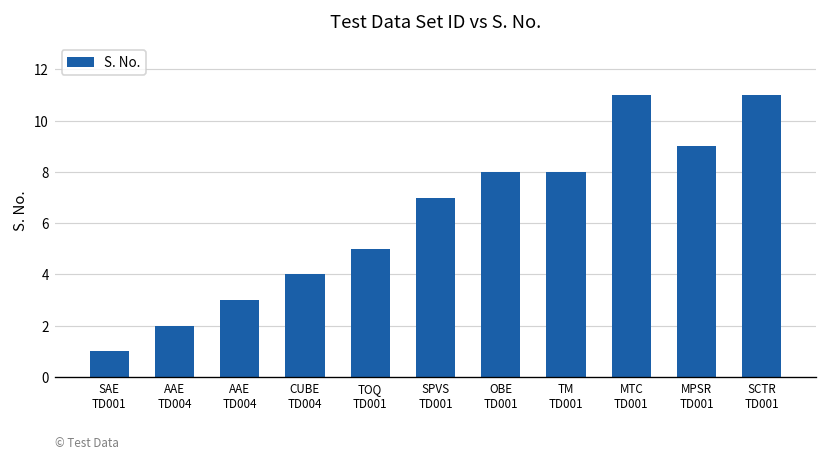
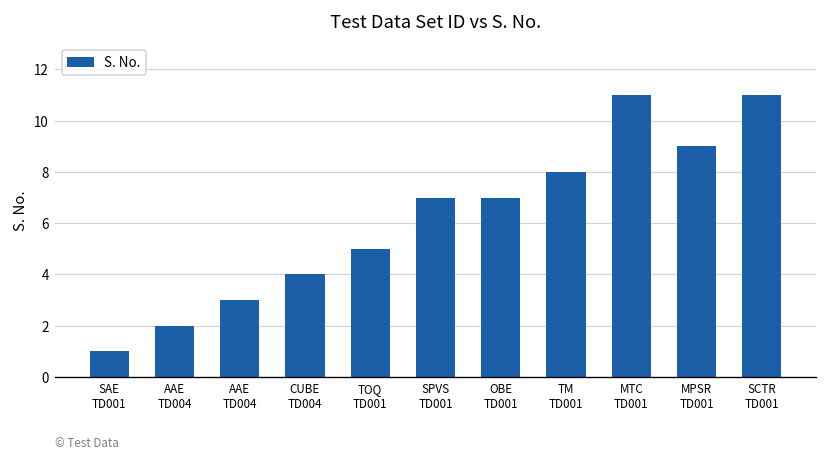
OBE TD001: 8 -> 7
